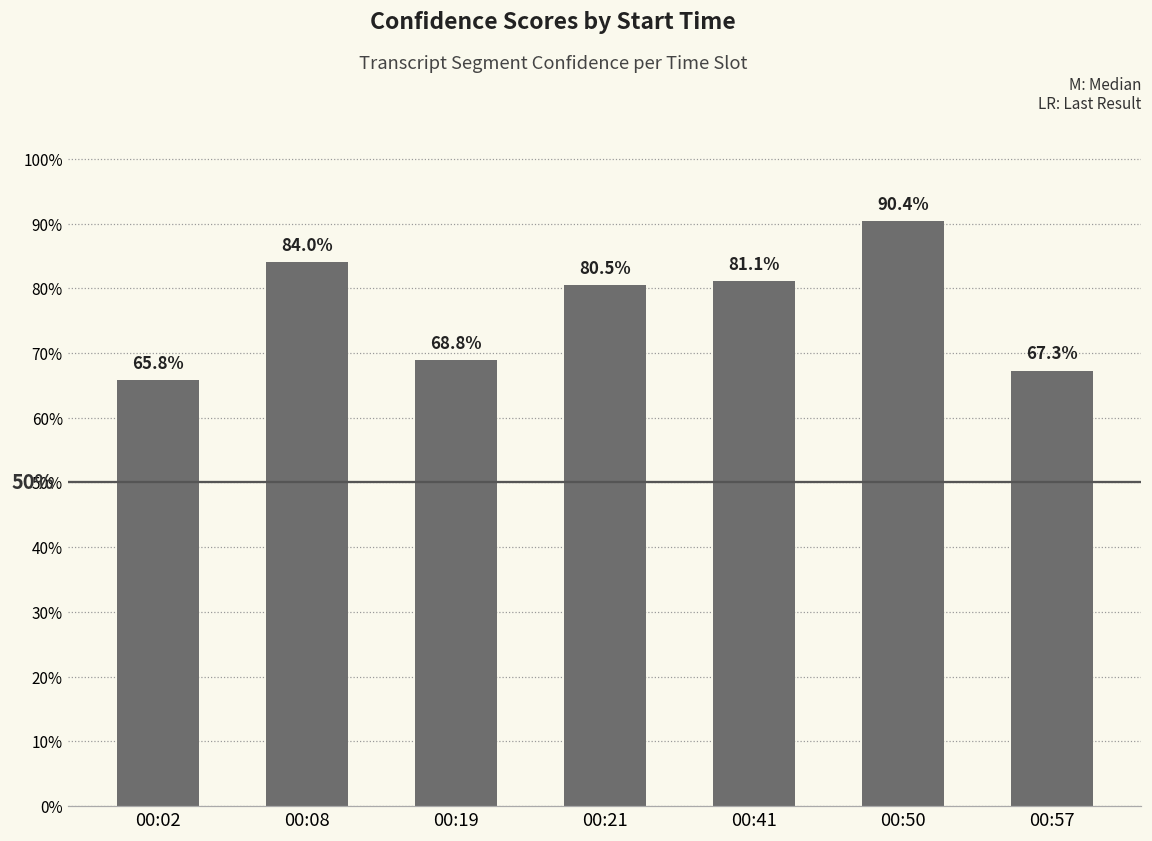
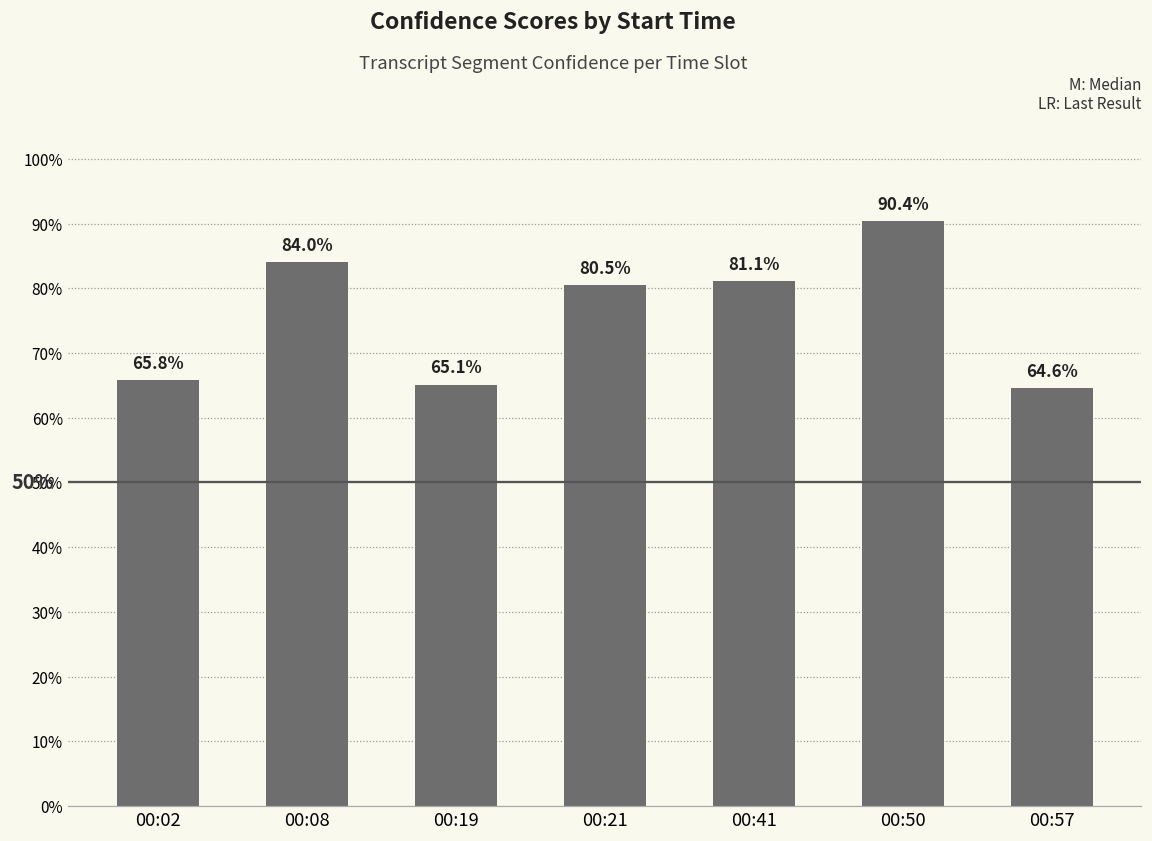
00:19: 68.8% -> 65.1%
00:57: 67.3% -> 64.6%
